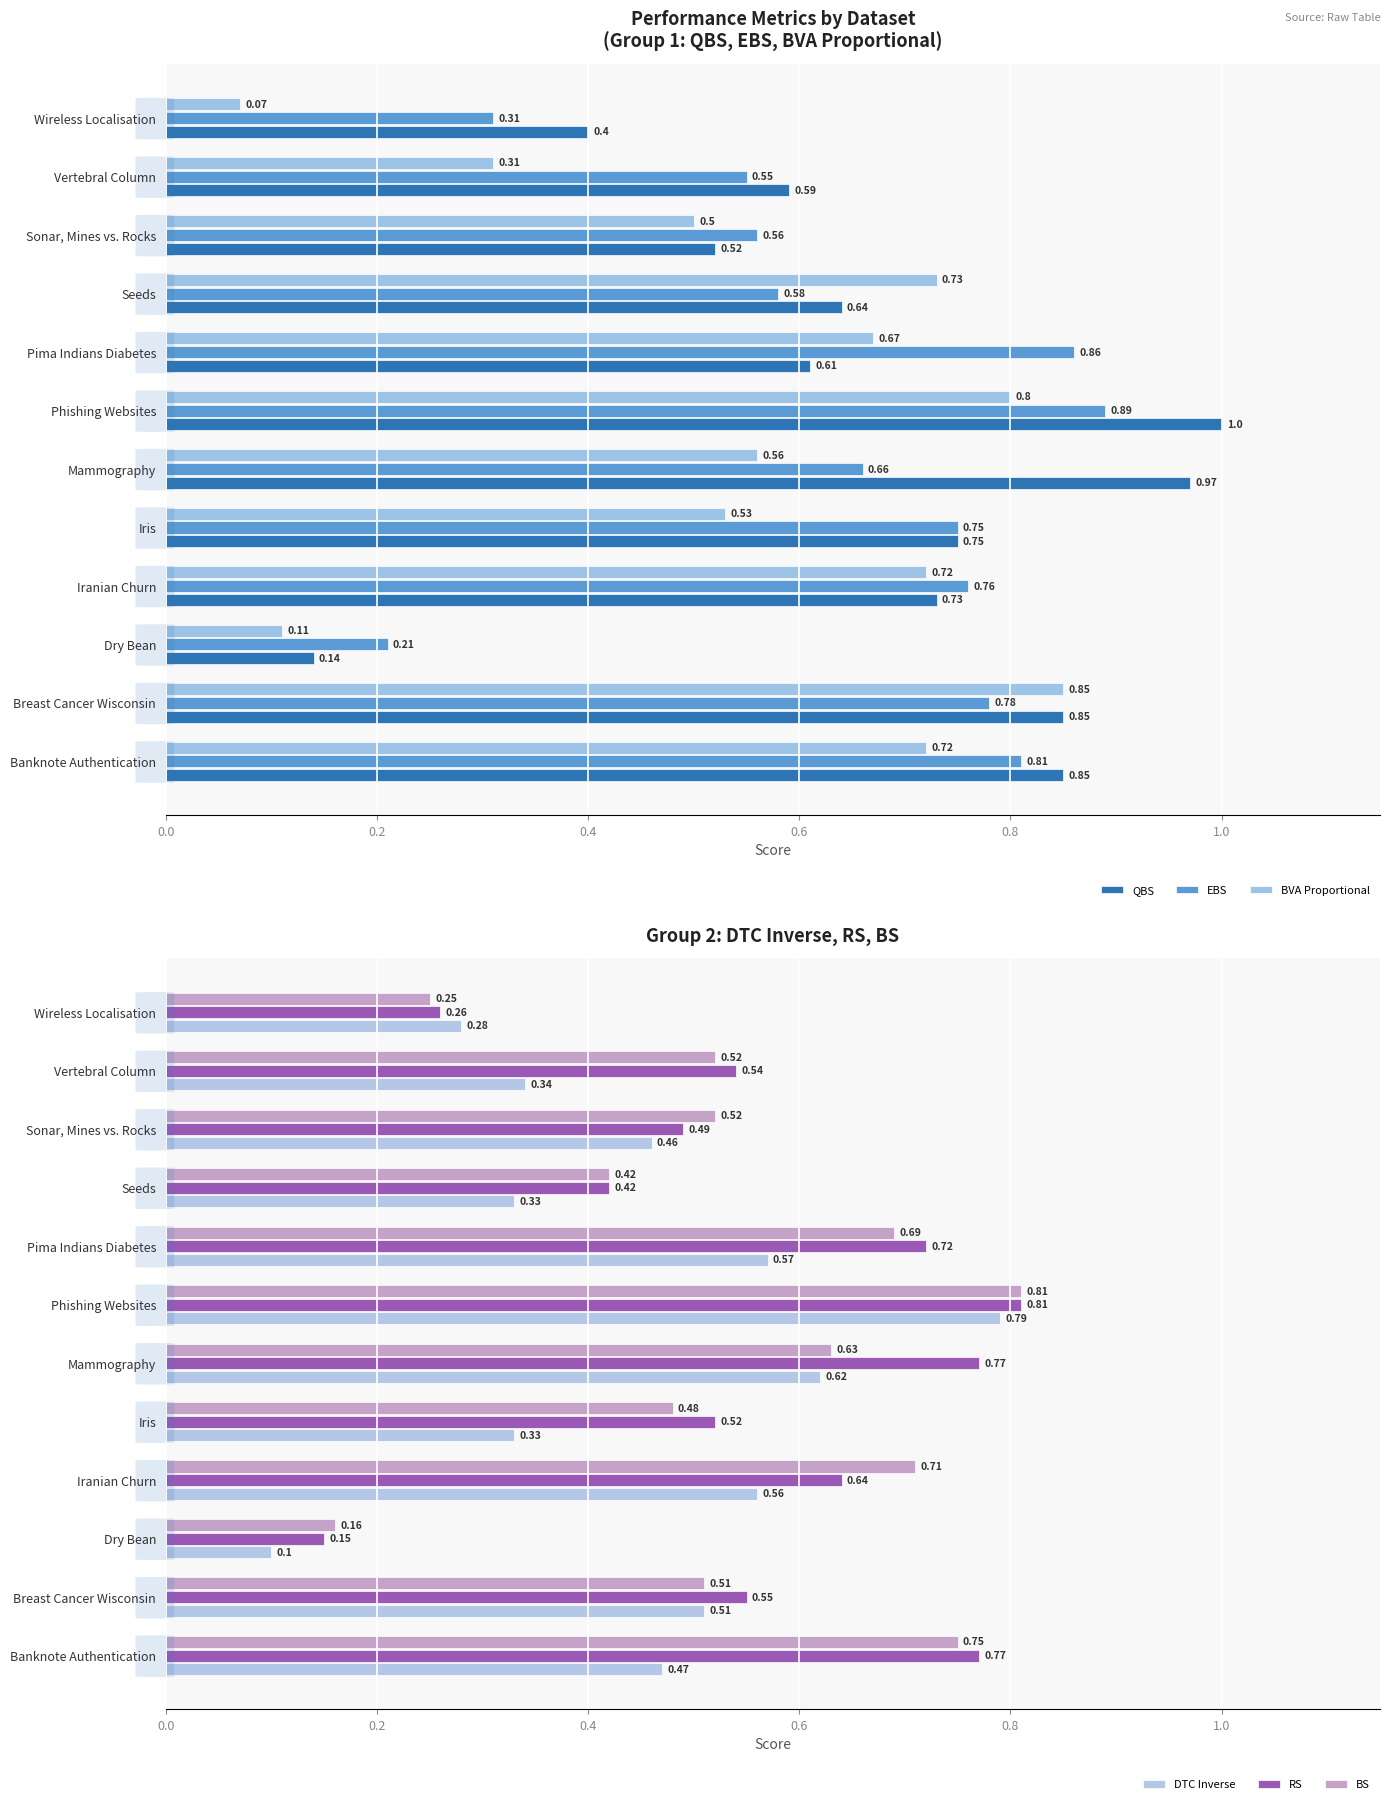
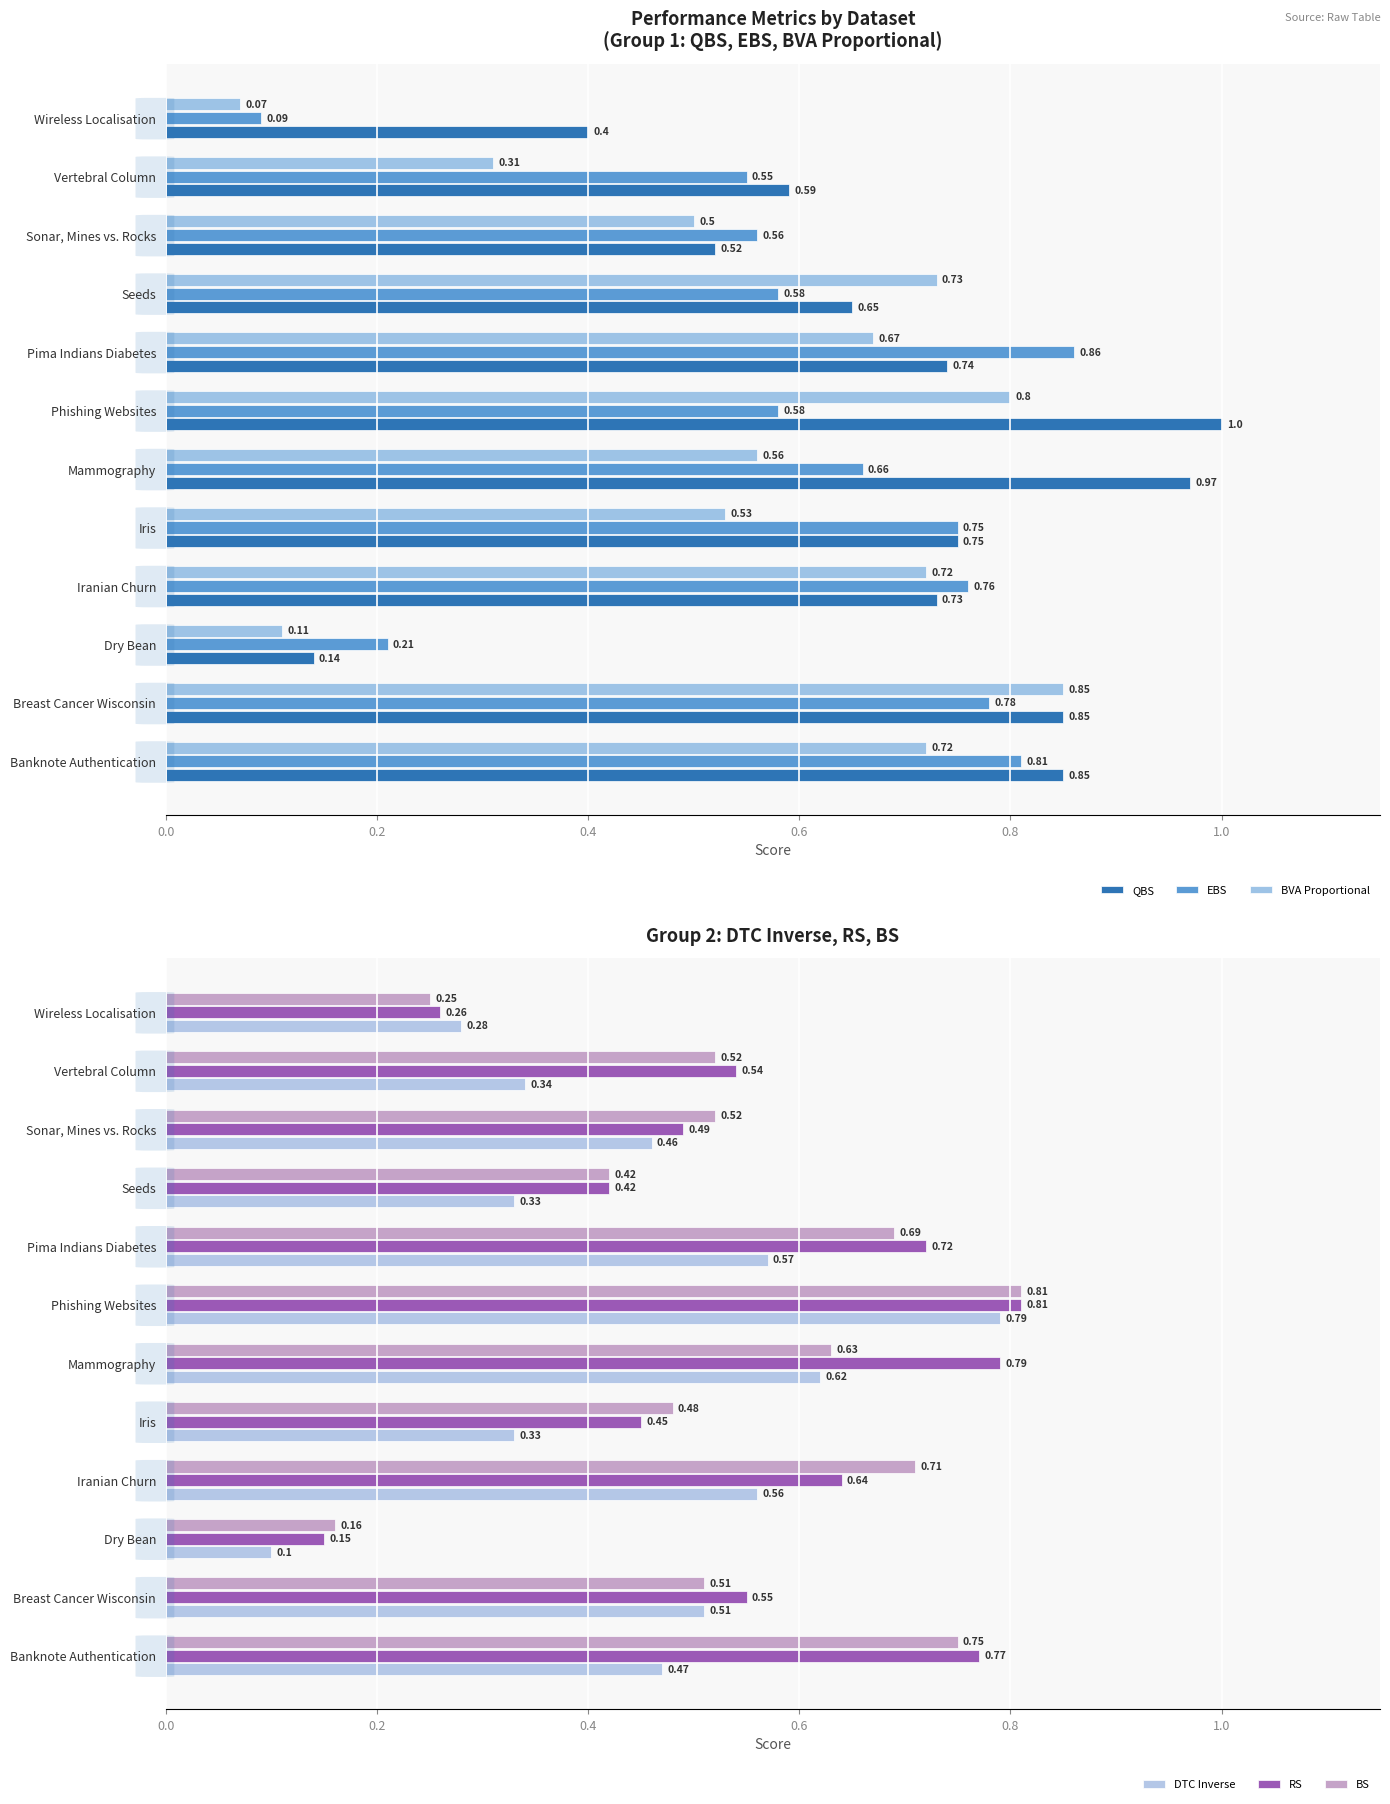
Performance Metrics by Dataset (Group 1: QBS, EBS, BVA Proportional), EBS, Wireless Localisation: 0.31 -> 0.09
Performance Metrics by Dataset (Group 1: QBS, EBS, BVA Proportional), QBS, Seeds: 0.64 -> 0.65
Performance Metrics by Dataset (Group 1: QBS, EBS, BVA Proportional), QBS, Pima Indians Diabetes: 0.61 -> 0.74
Performance Metrics by Dataset (Group 1: QBS, EBS, BVA Proportional), EBS, Phishing Websites: 0.89 -> 0.58
Group 2: DTC Inverse, RS, BS, RS, Mammography: 0.77 -> 0.79
Group 2: DTC Inverse, RS, BS, RS, Iris: 0.52 -> 0.45
